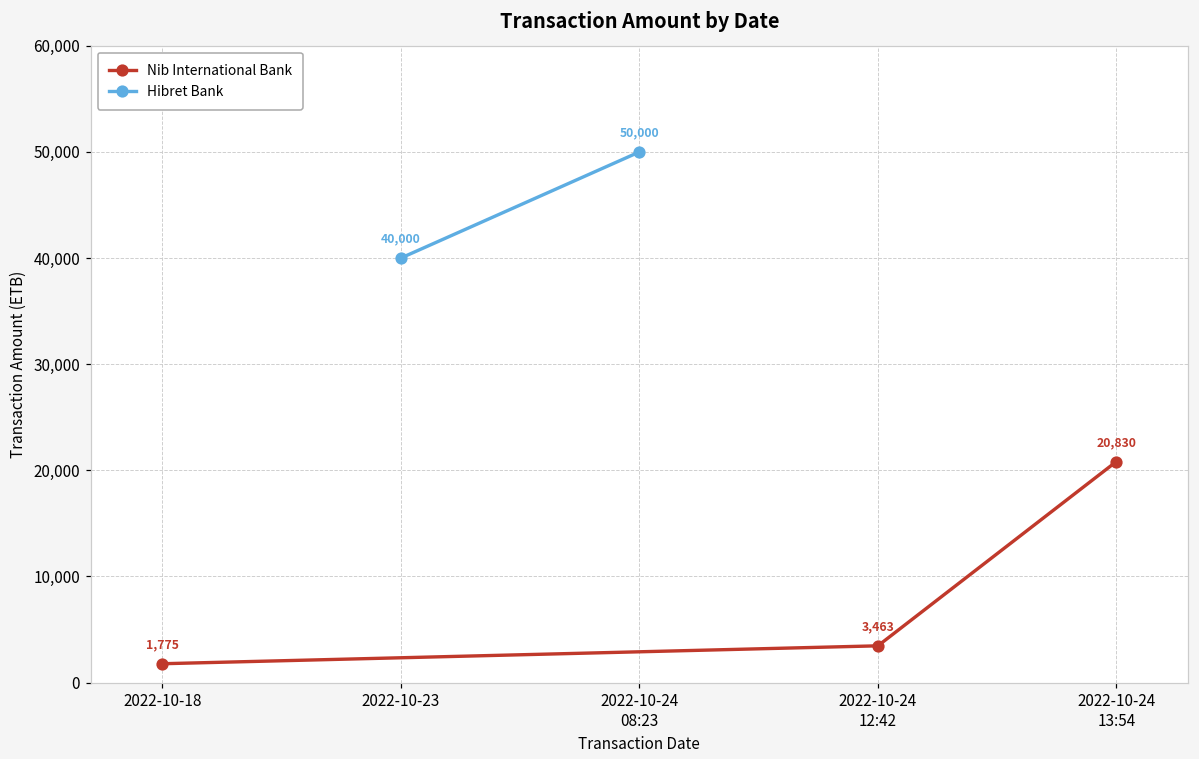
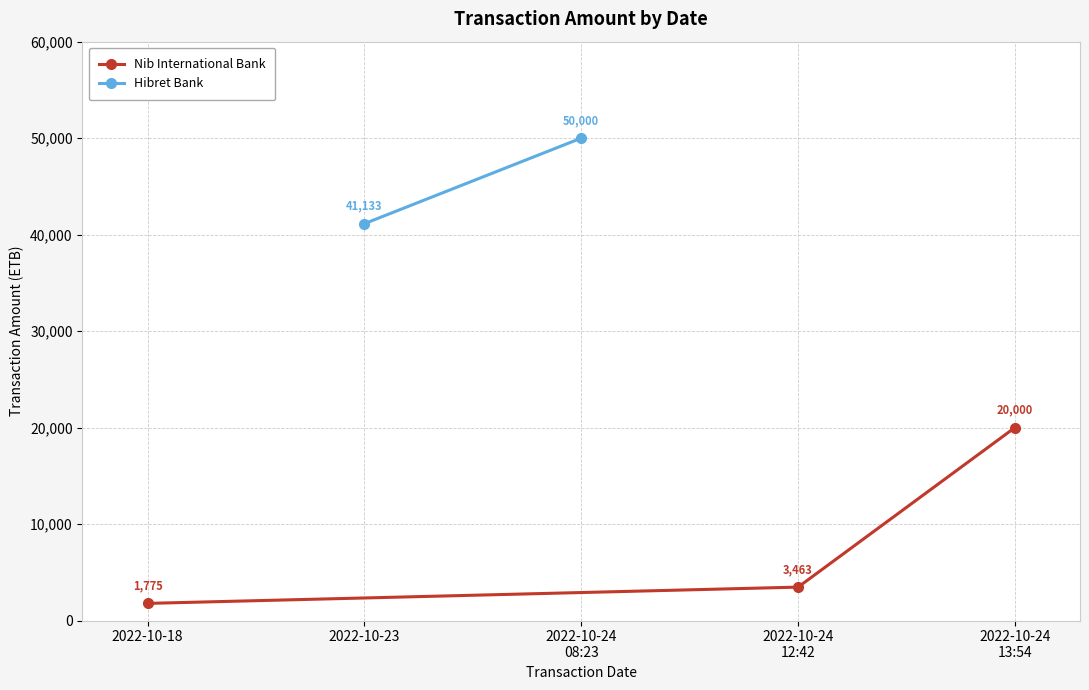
Hibret Bank, 2022-10-23: 40,000 -> 41,133
Nib International Bank, 2022-10-24 13:54: 20,830 -> 20,000
